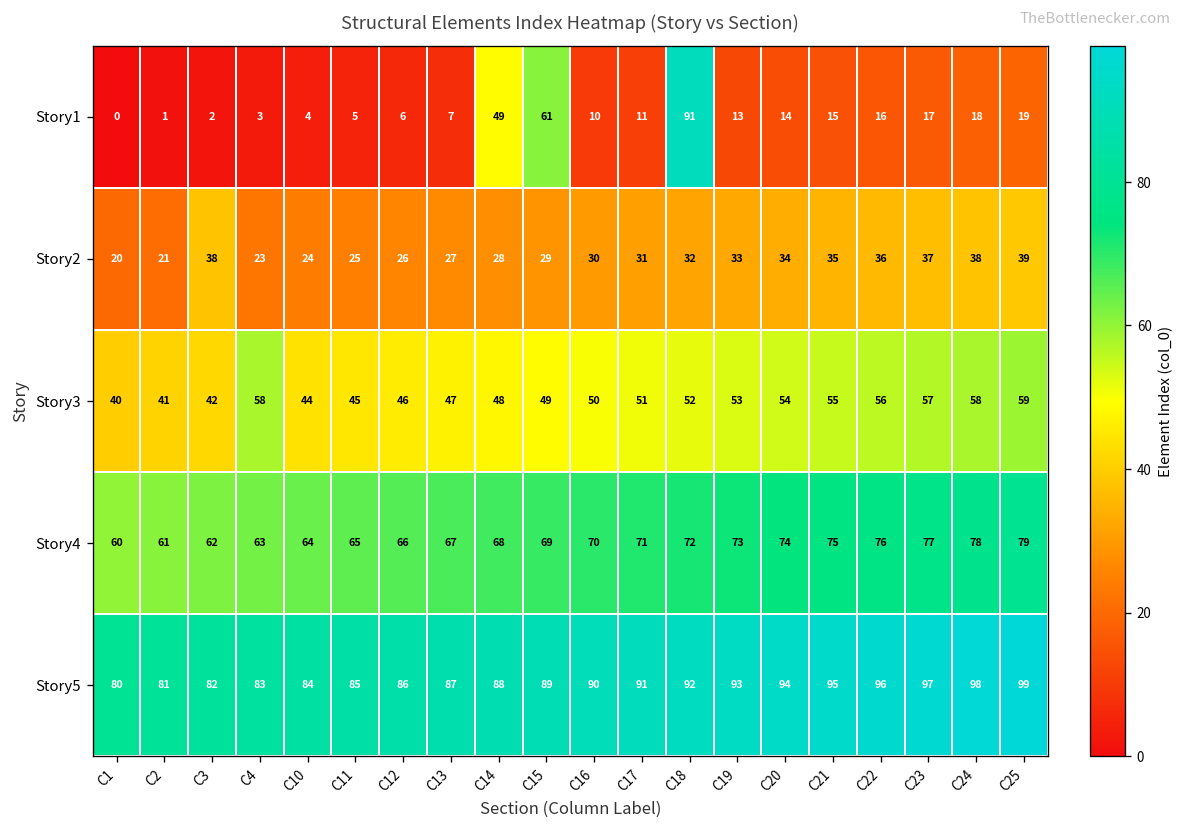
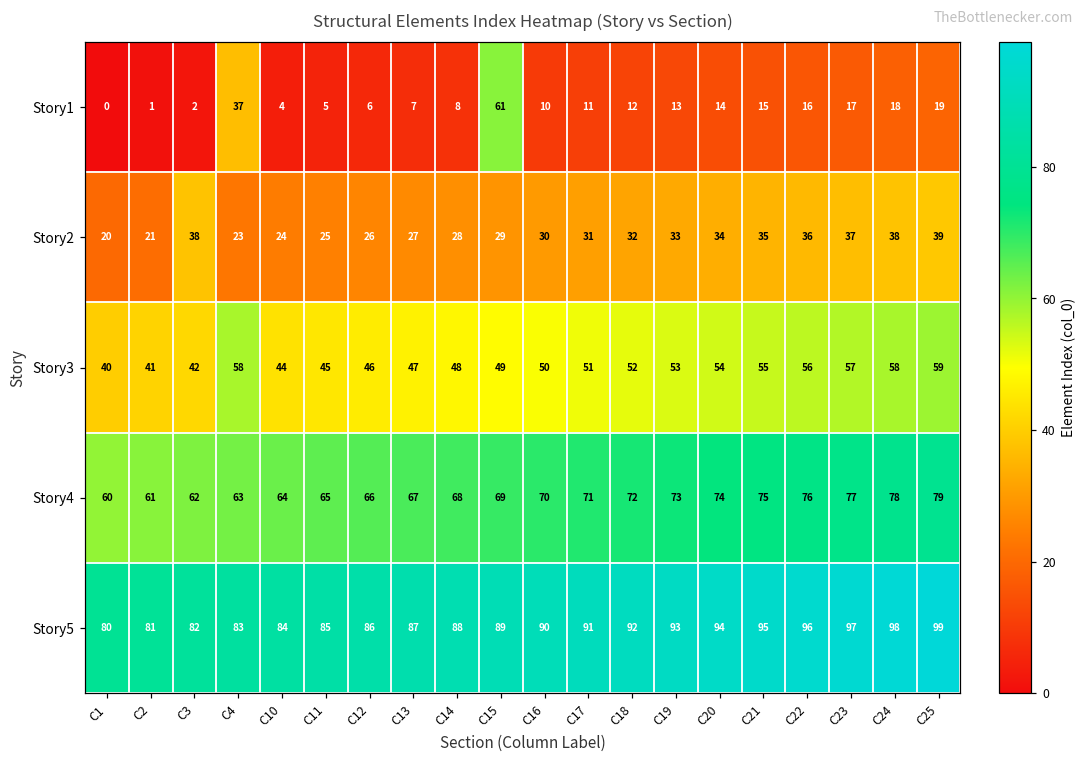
Story1, C4: 3 -> 37
Story1, C14: 49 -> 8
Story1, C18: 91 -> 12
